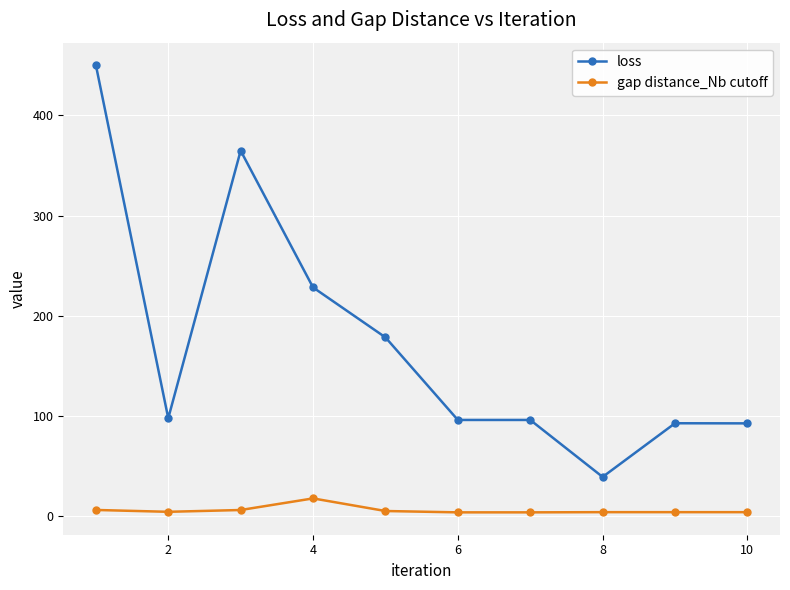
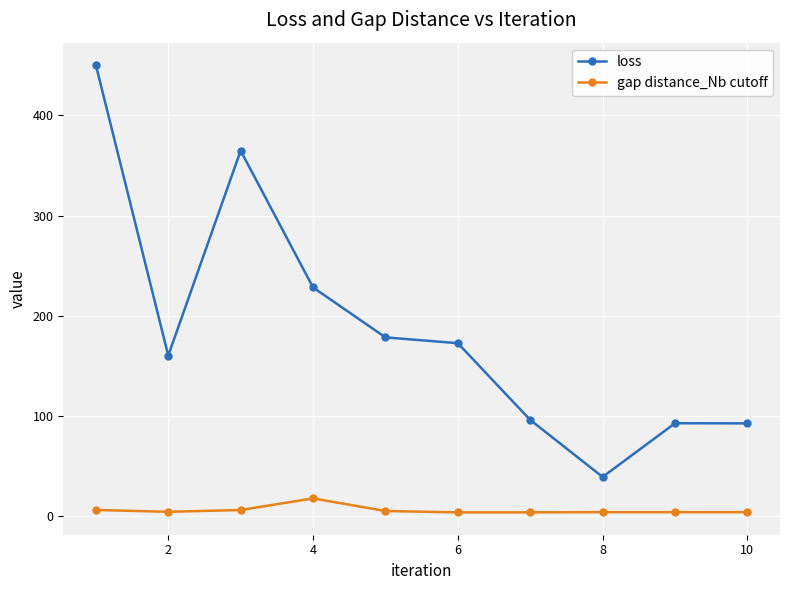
loss, 2: 98 -> 160
loss, 6: 96 -> 173
